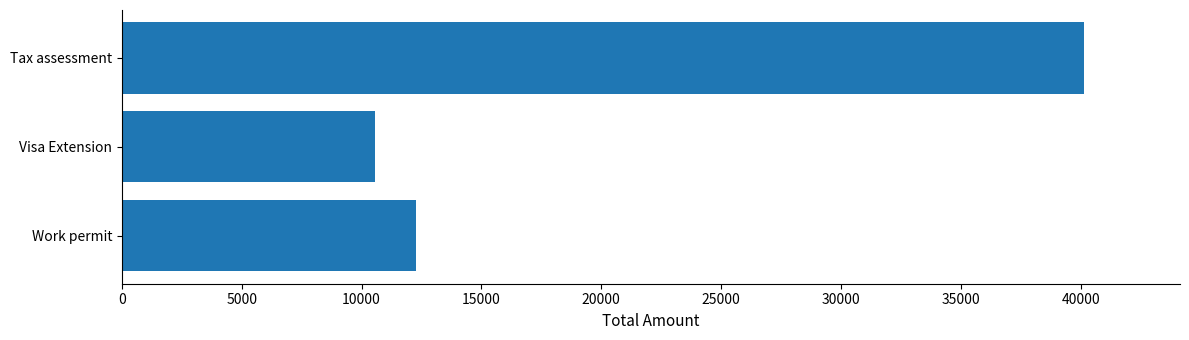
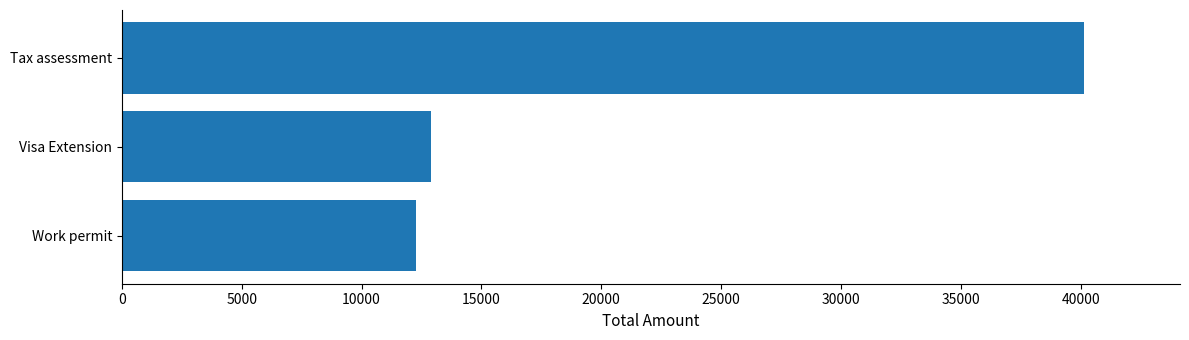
Visa Extension: 10500 -> 12900
